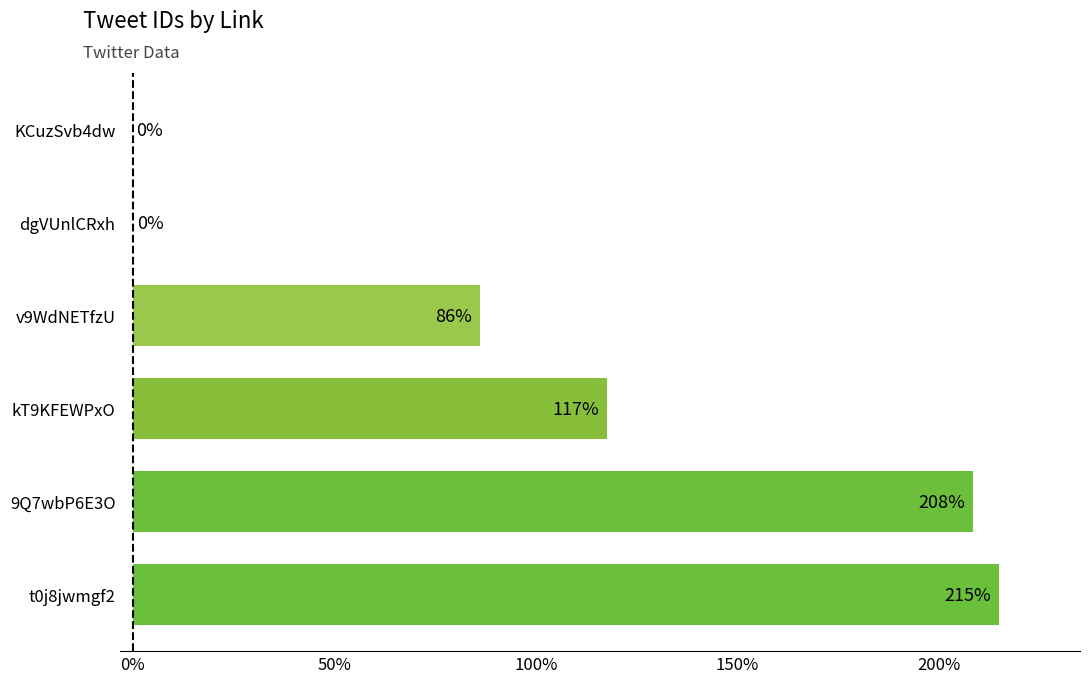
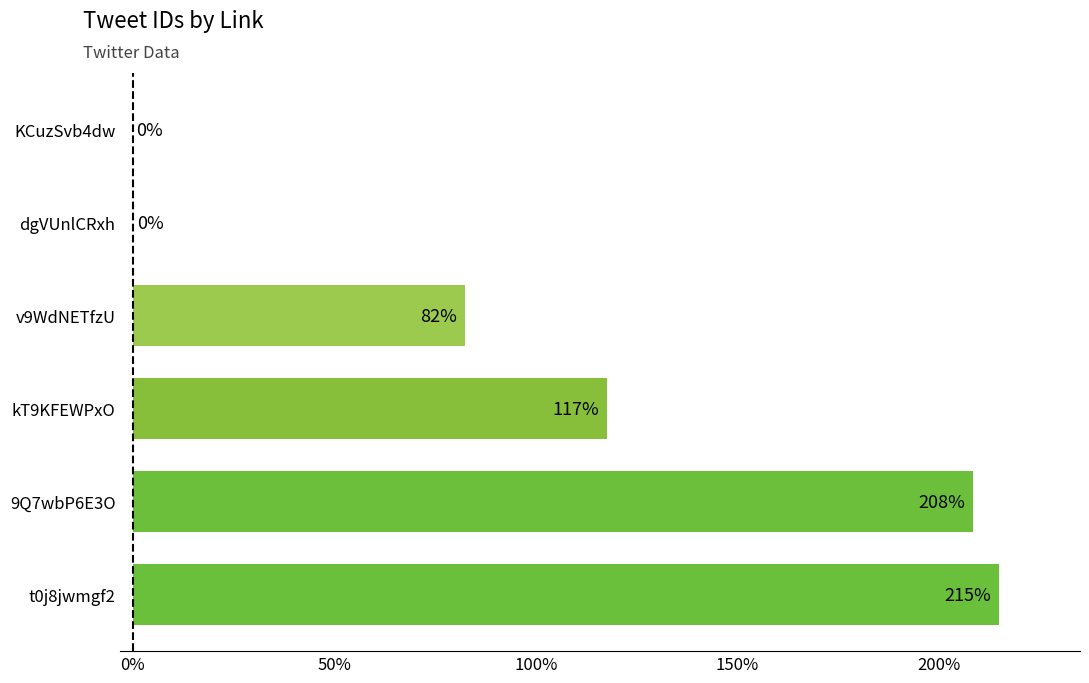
v9WdNETfzU: 86% -> 82%
